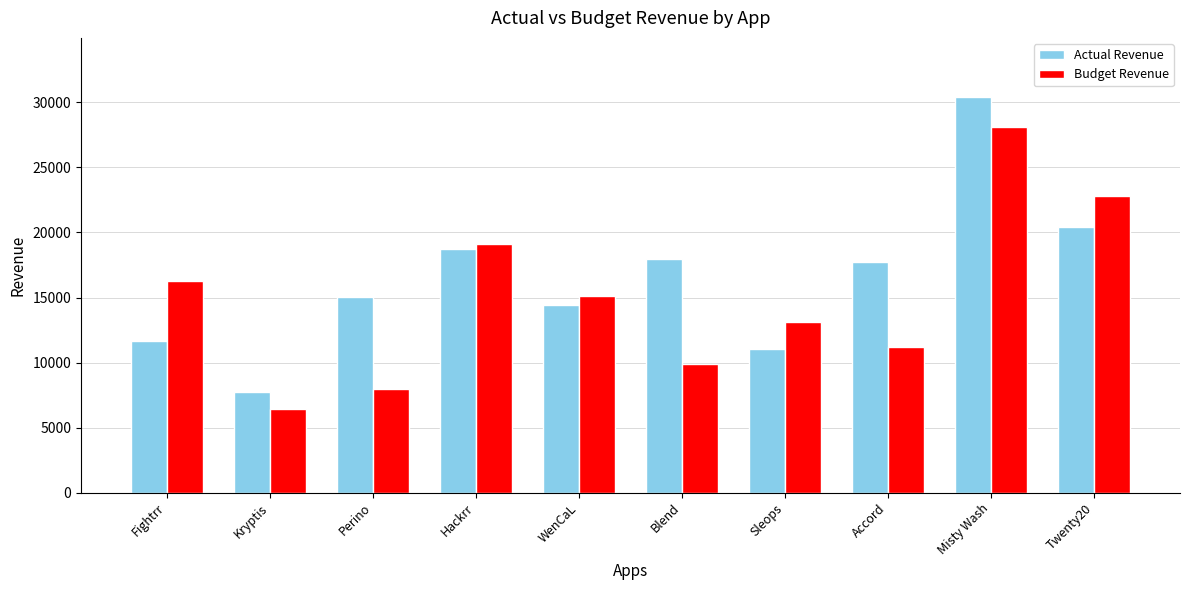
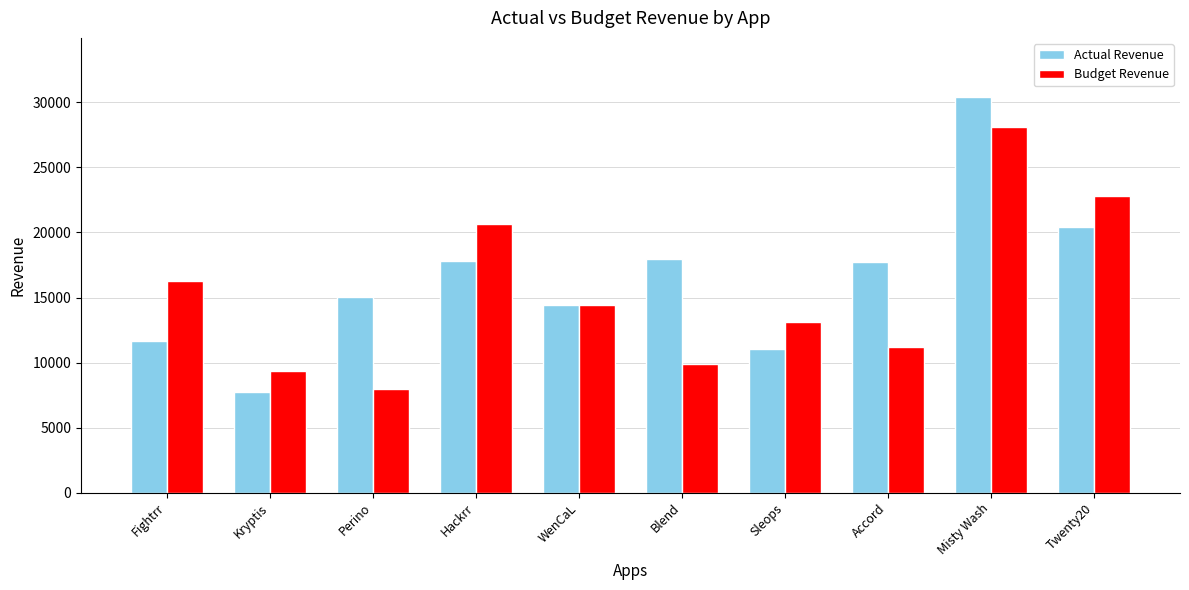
Budget Revenue, Kryptis: 6400 -> 9400
Actual Revenue, Hackrr: 18700 -> 17800
Budget Revenue, Hackrr: 19100 -> 20600
Budget Revenue, WenCaL: 15100 -> 14500
